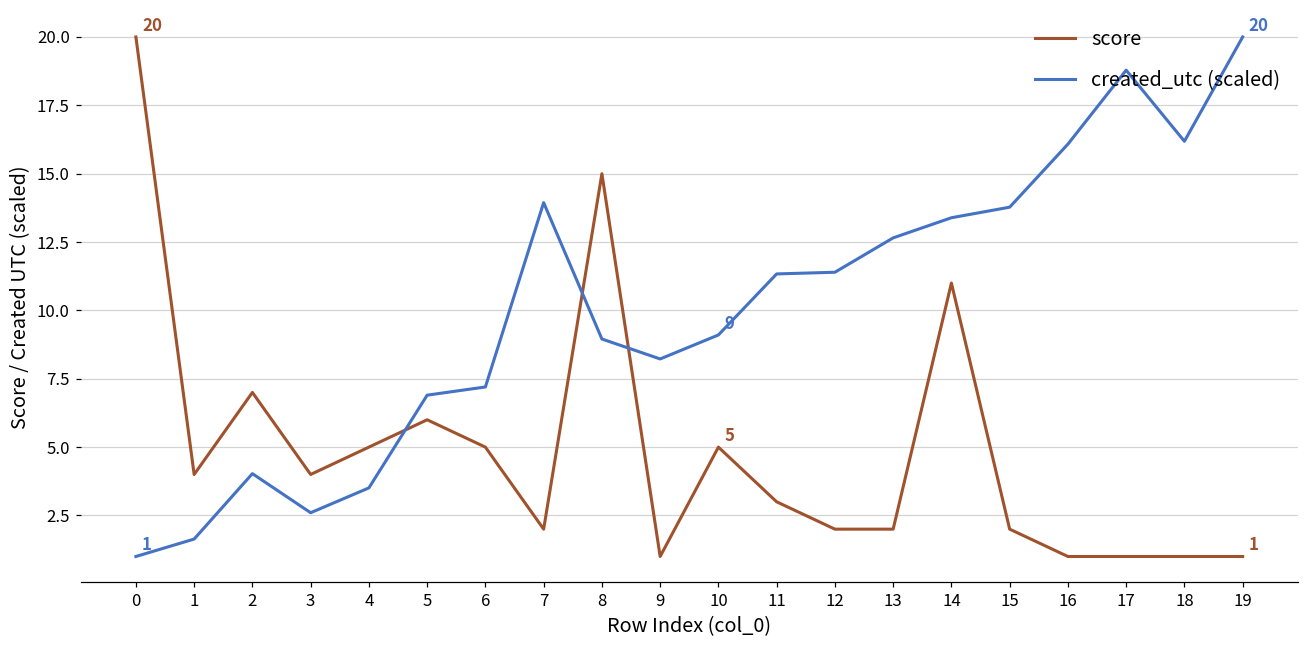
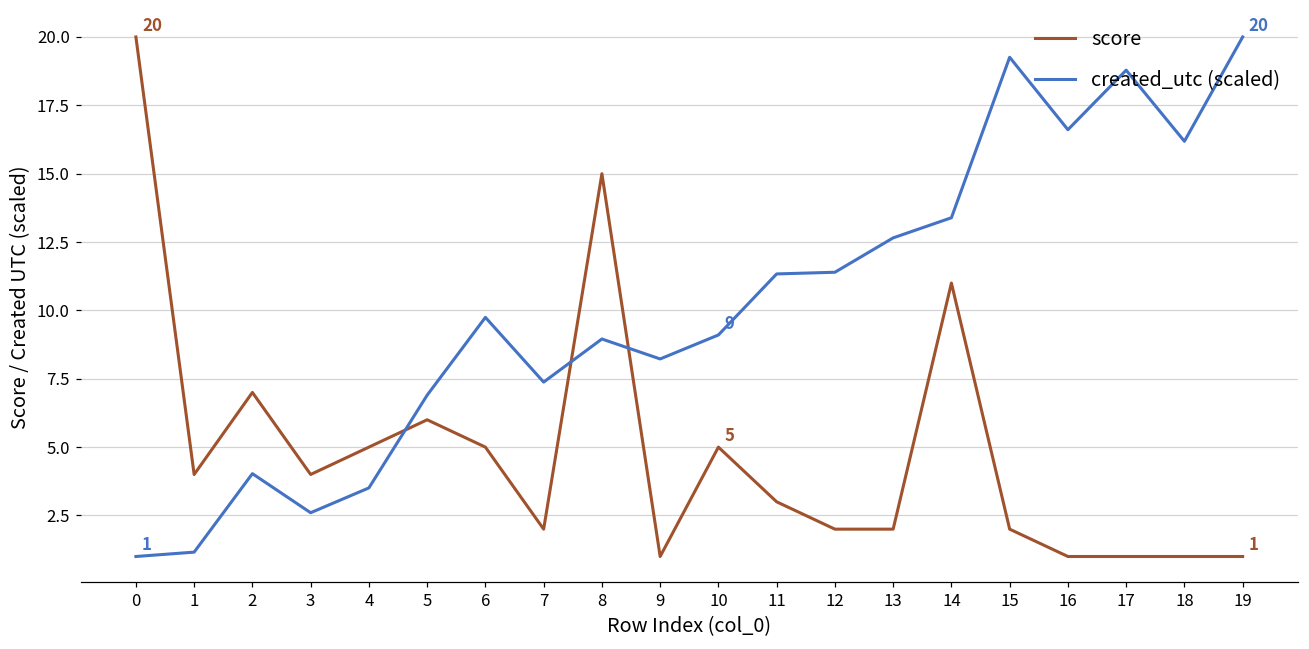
created_utc (scaled), 1: 1.6 -> 1.2
created_utc (scaled), 6: 7.2 -> 9.7
created_utc (scaled), 7: 13.9 -> 7.4
created_utc (scaled), 15: 13.8 -> 19.3
created_utc (scaled), 16: 16.1 -> 16.6
